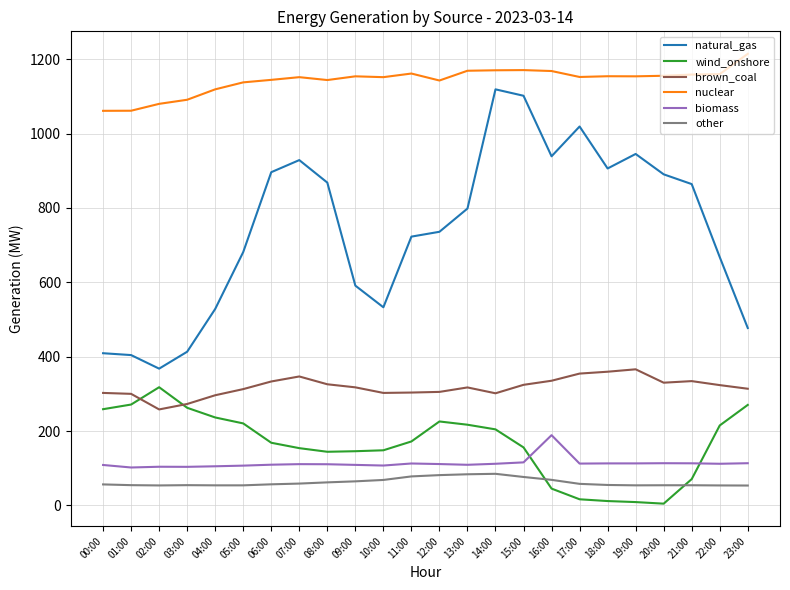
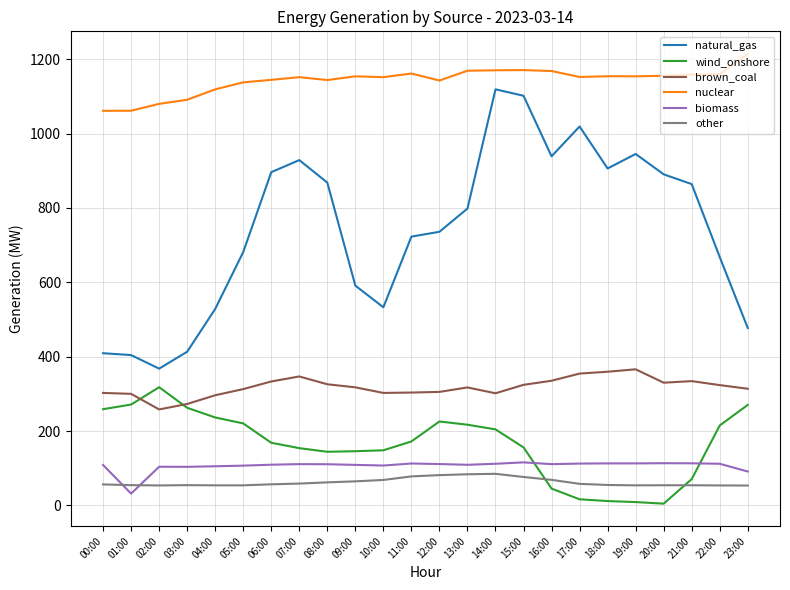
biomass, 01:00: 100 -> 30
biomass, 16:00: 190 -> 110
biomass, 23:00: 110 -> 90
